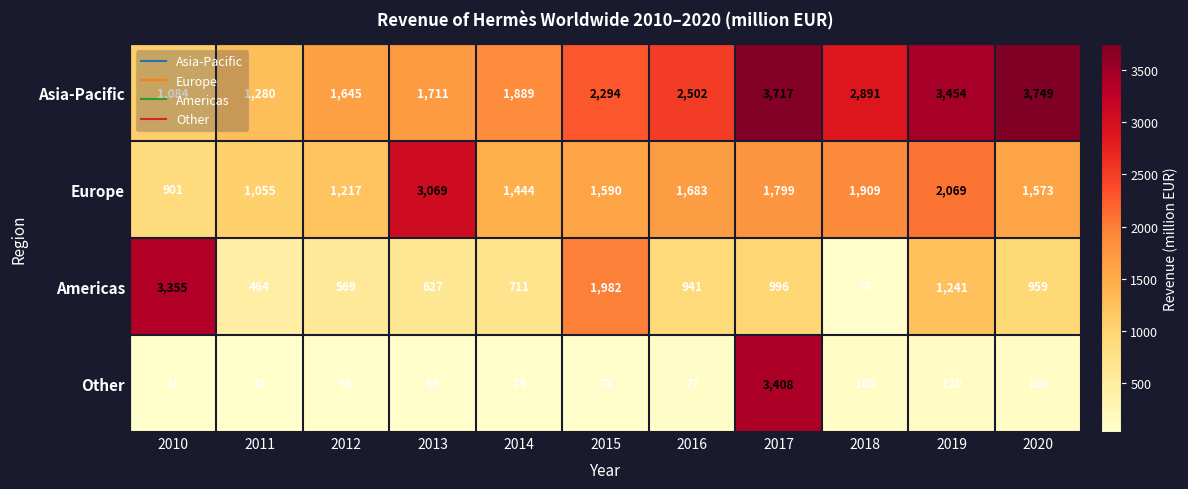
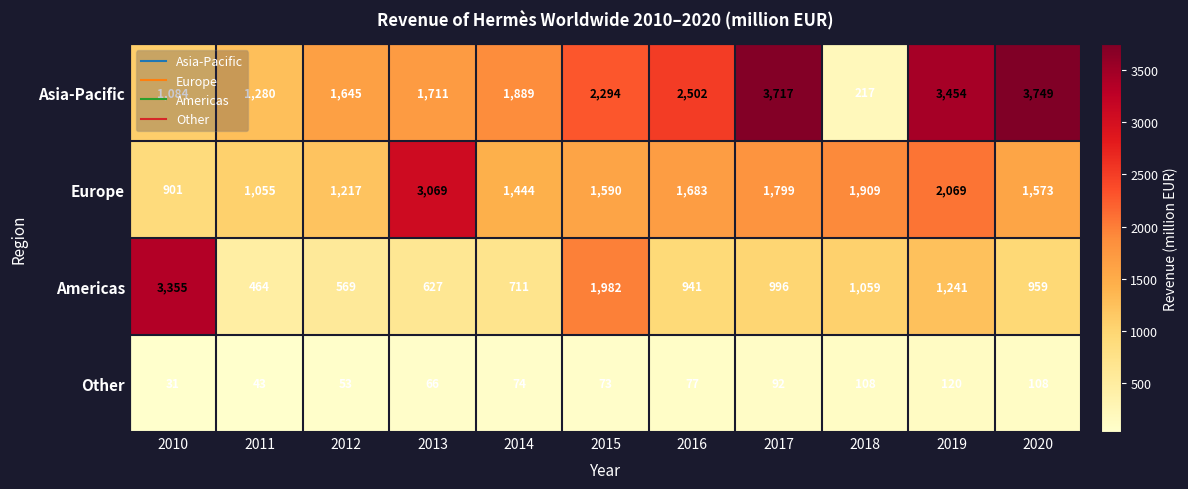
Asia-Pacific, 2018: 2,891 -> 217
Americas, 2018: 74 -> 1,059
Other, 2017: 3,408 -> 92
